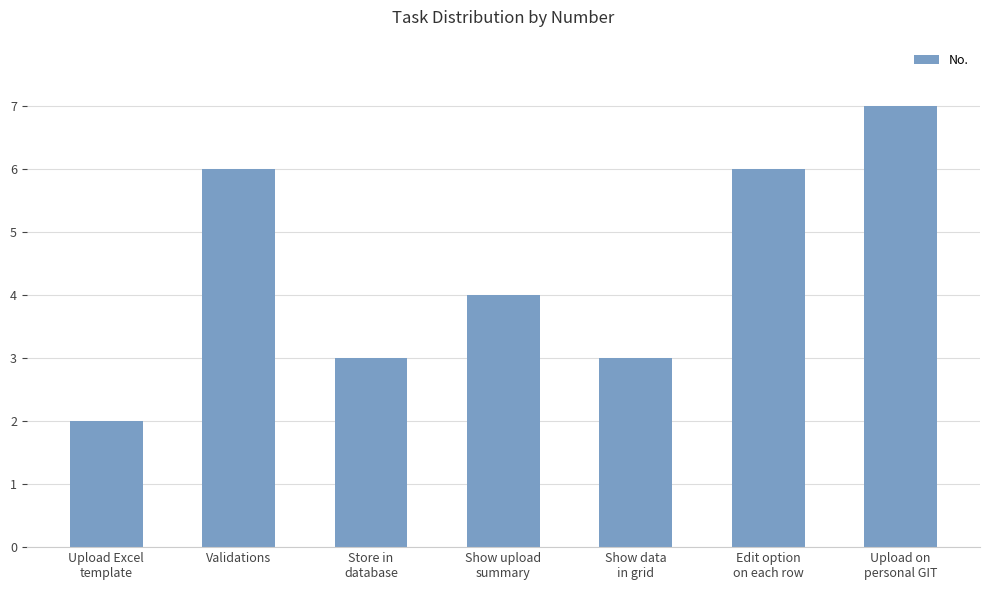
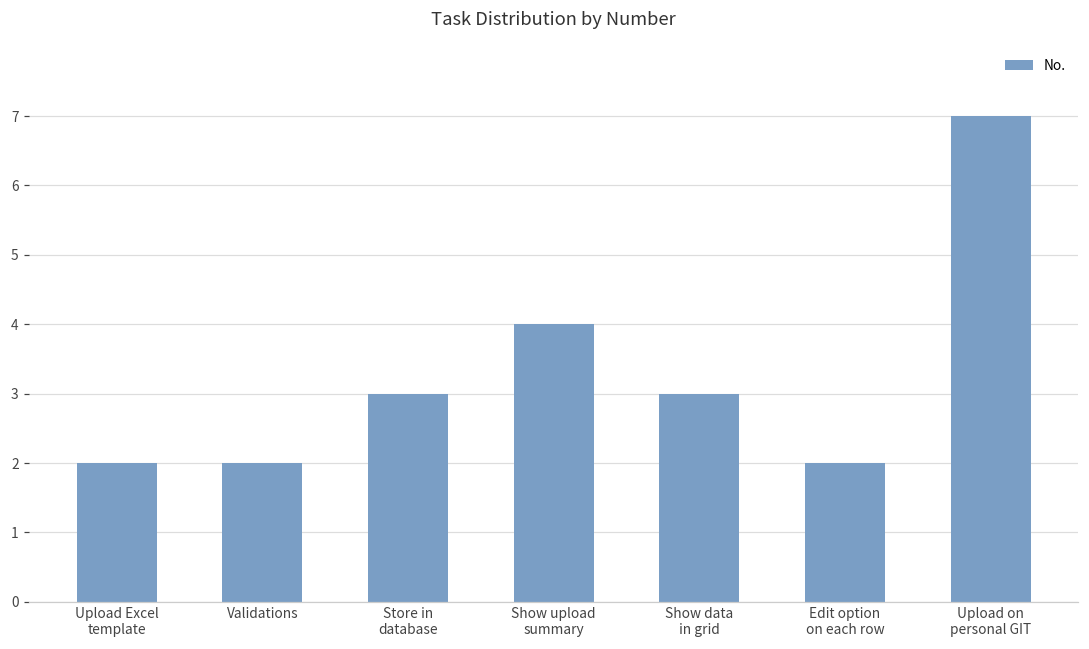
Validations: 6 -> 2
Edit option on each row: 6 -> 2
